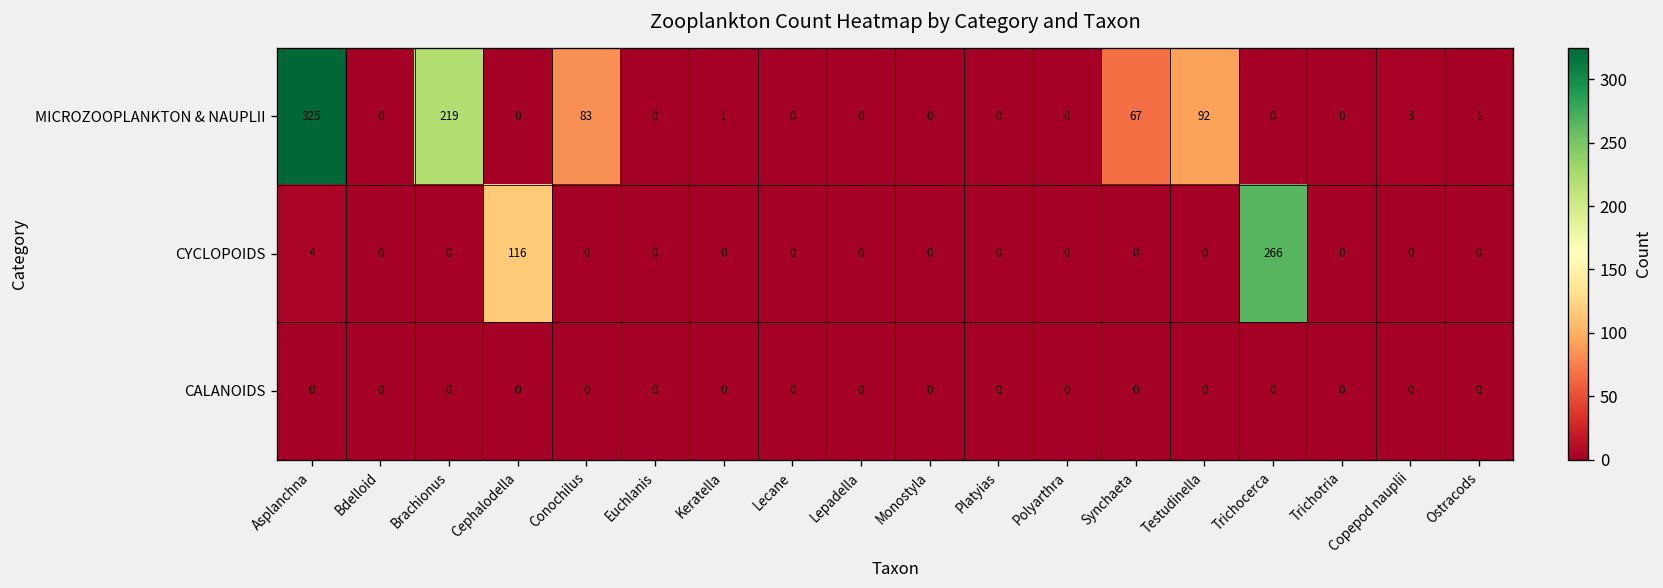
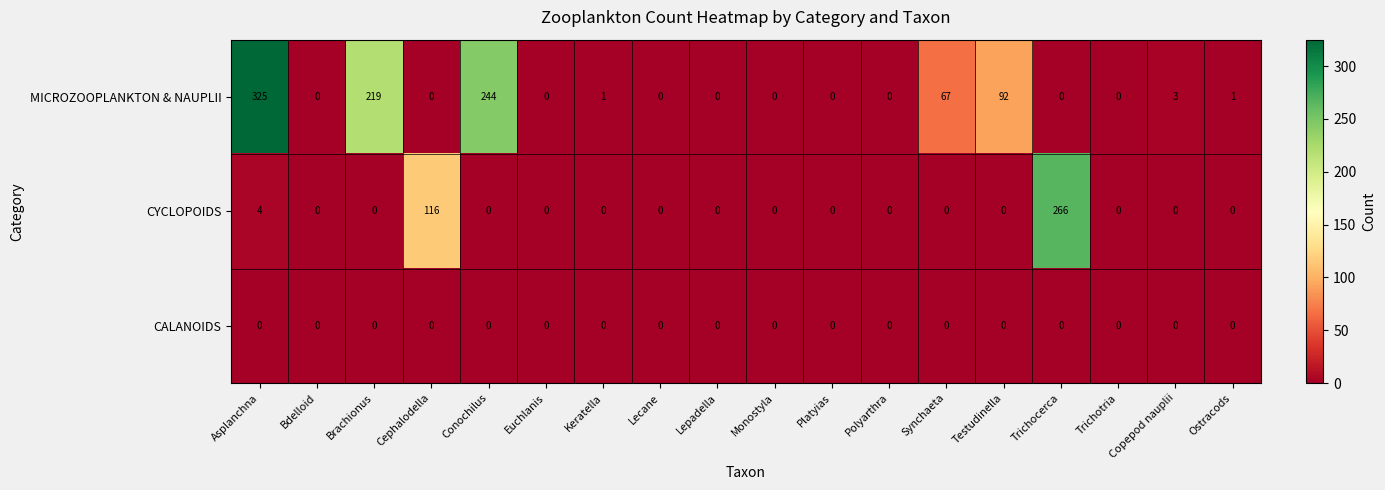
MICROZOOPLANKTON & NAUPLII, Conochilus: 83 -> 244
